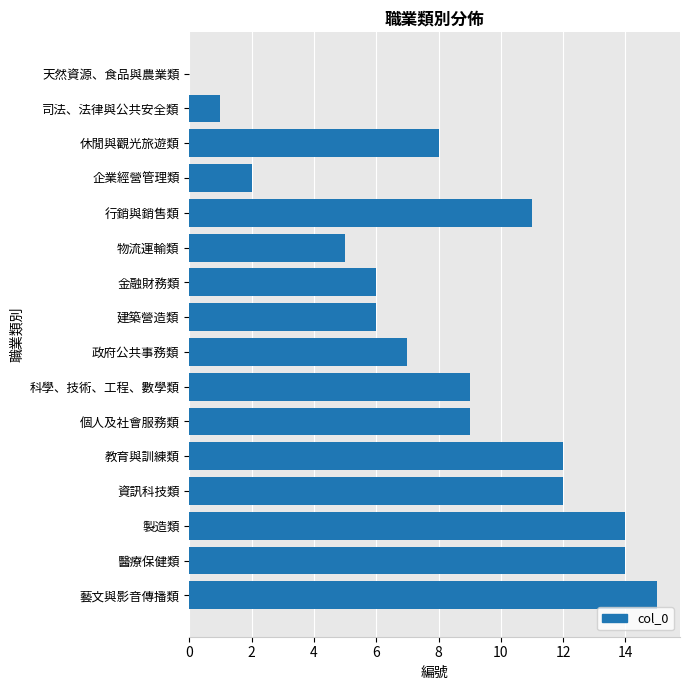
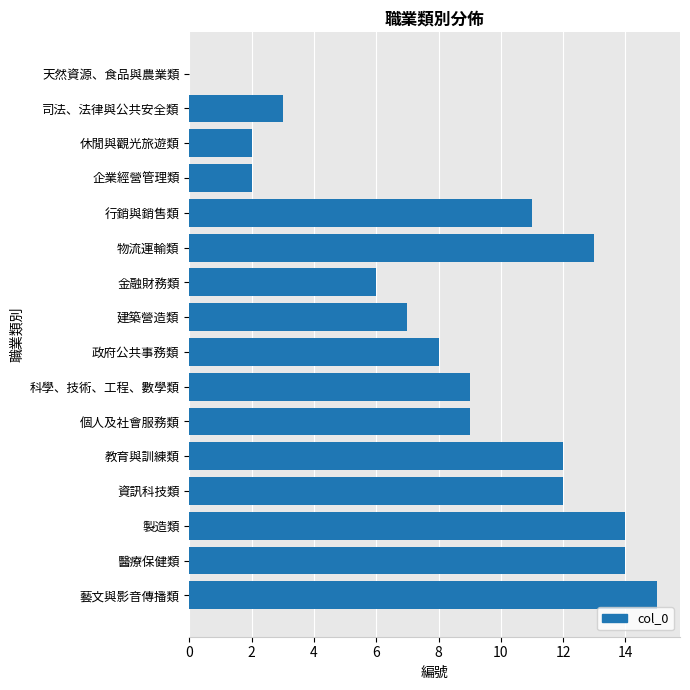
司法、法律與公共安全類: 1 -> 3
休閒與觀光旅遊類: 8 -> 2
物流運輸類: 5 -> 13
建築營造類: 6 -> 7
政府公共事務類: 7 -> 8
